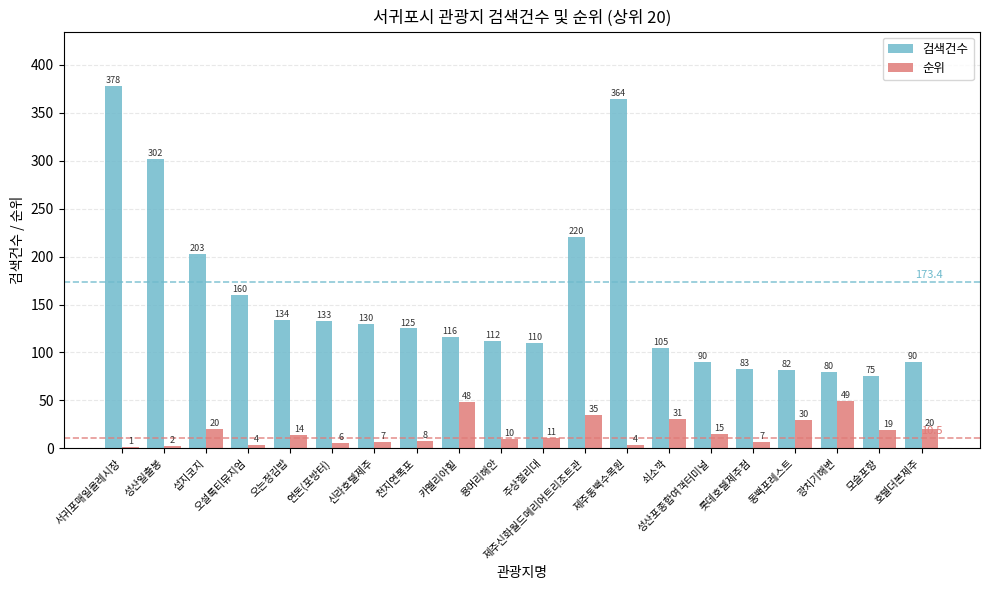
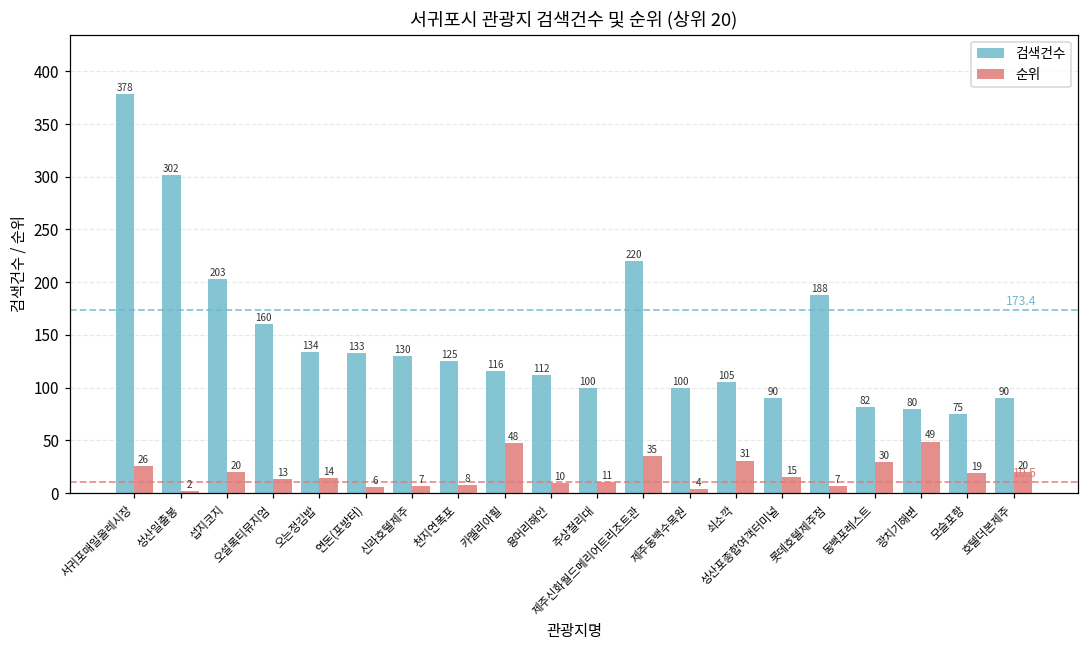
순위, 서귀포매일올레시장: 1 -> 26
순위, 오설록티뮤지엄: 4 -> 13
검색건수, 주상절리대: 110 -> 100
검색건수, 제주동백수목원: 364 -> 100
검색건수, 롯데호텔제주점: 83 -> 188
